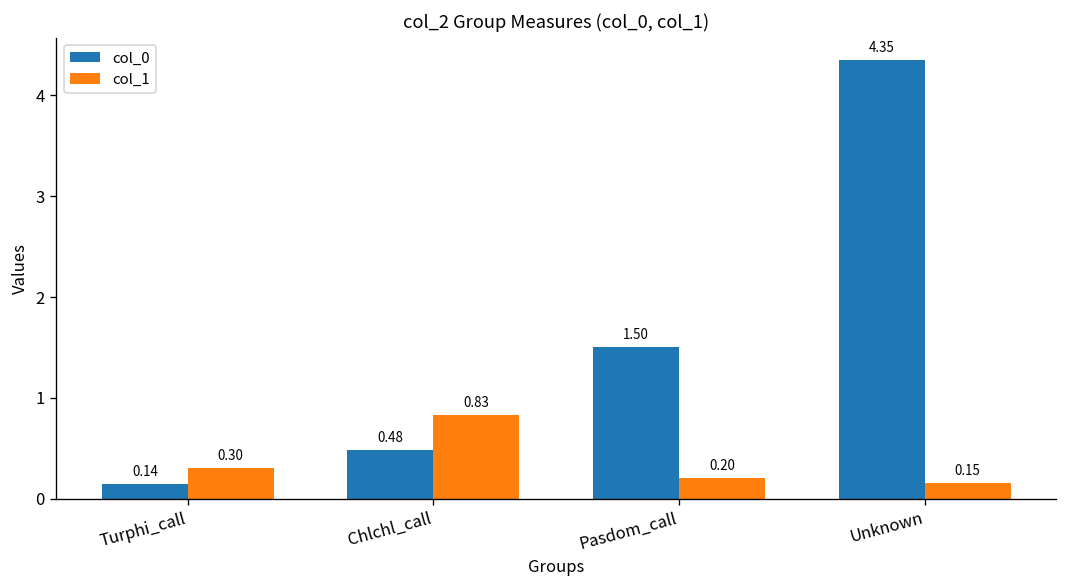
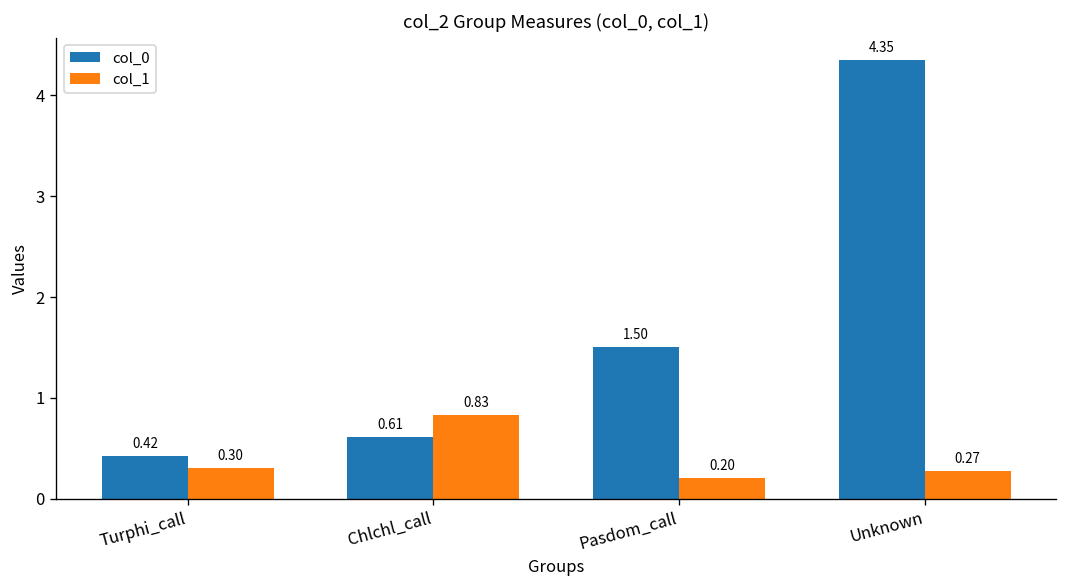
col_0, Turphi_call: 0.14 -> 0.42
col_0, Chlchl_call: 0.48 -> 0.61
col_1, Unknown: 0.15 -> 0.27
